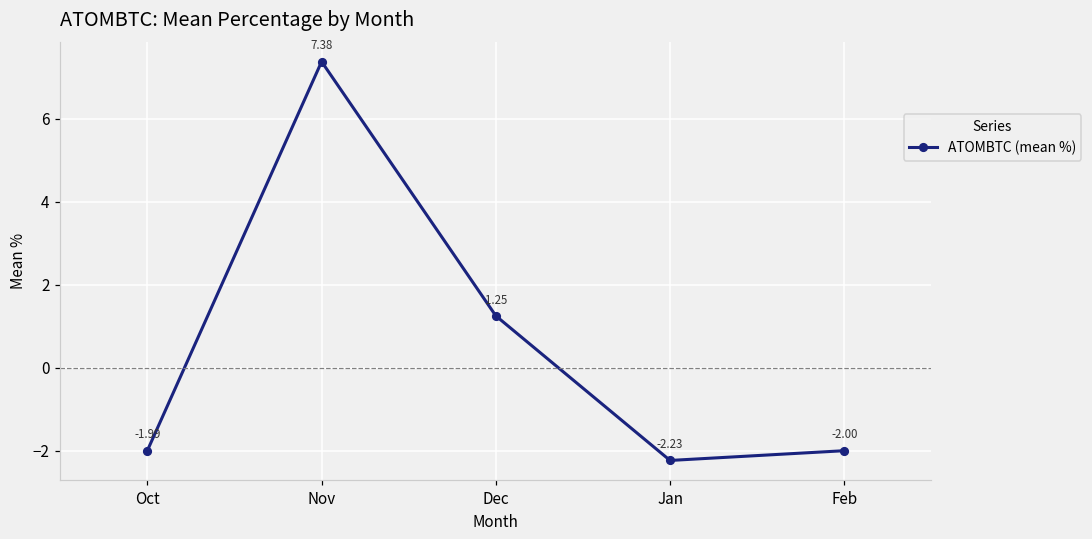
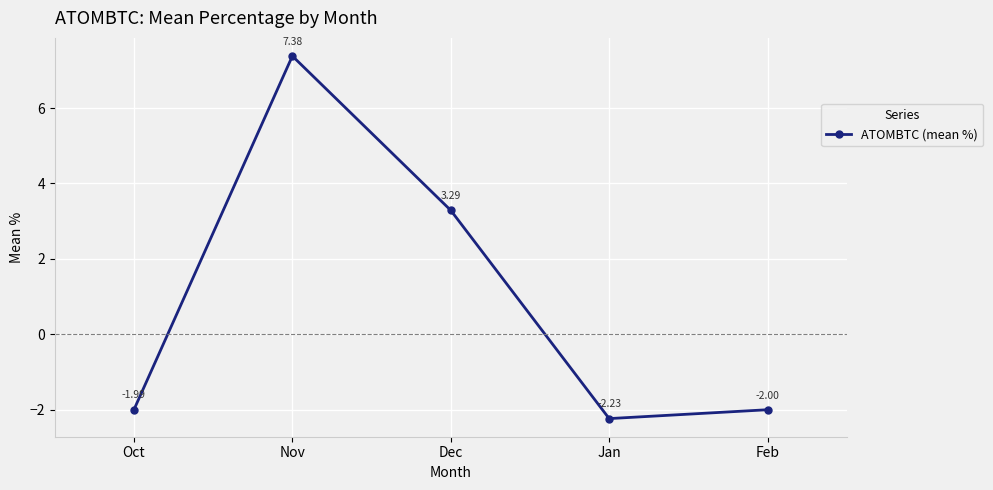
Dec: 1.25 -> 3.29
